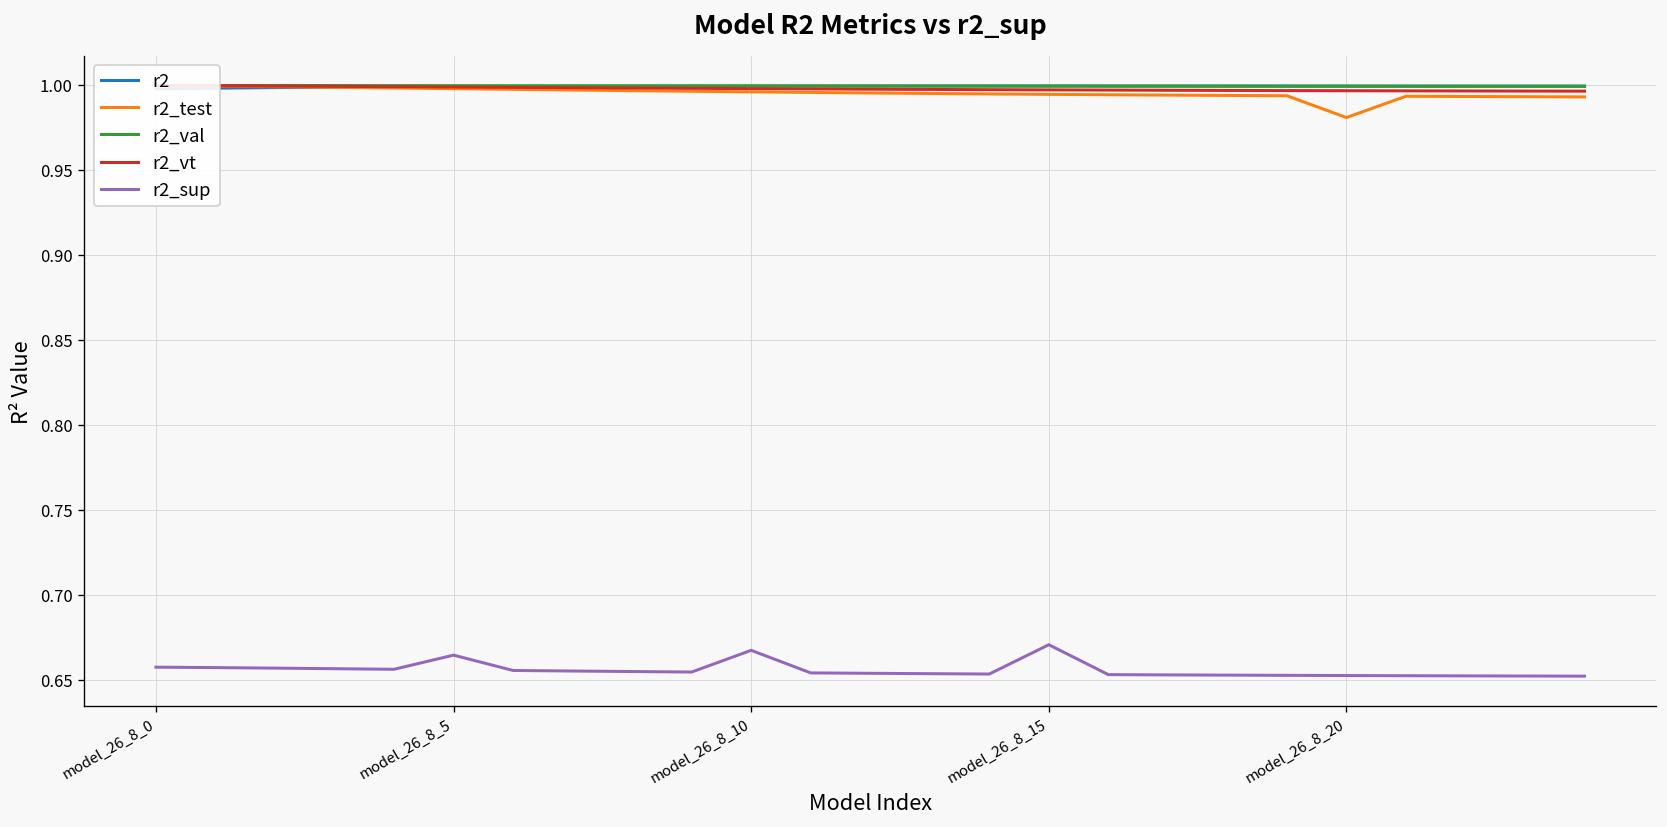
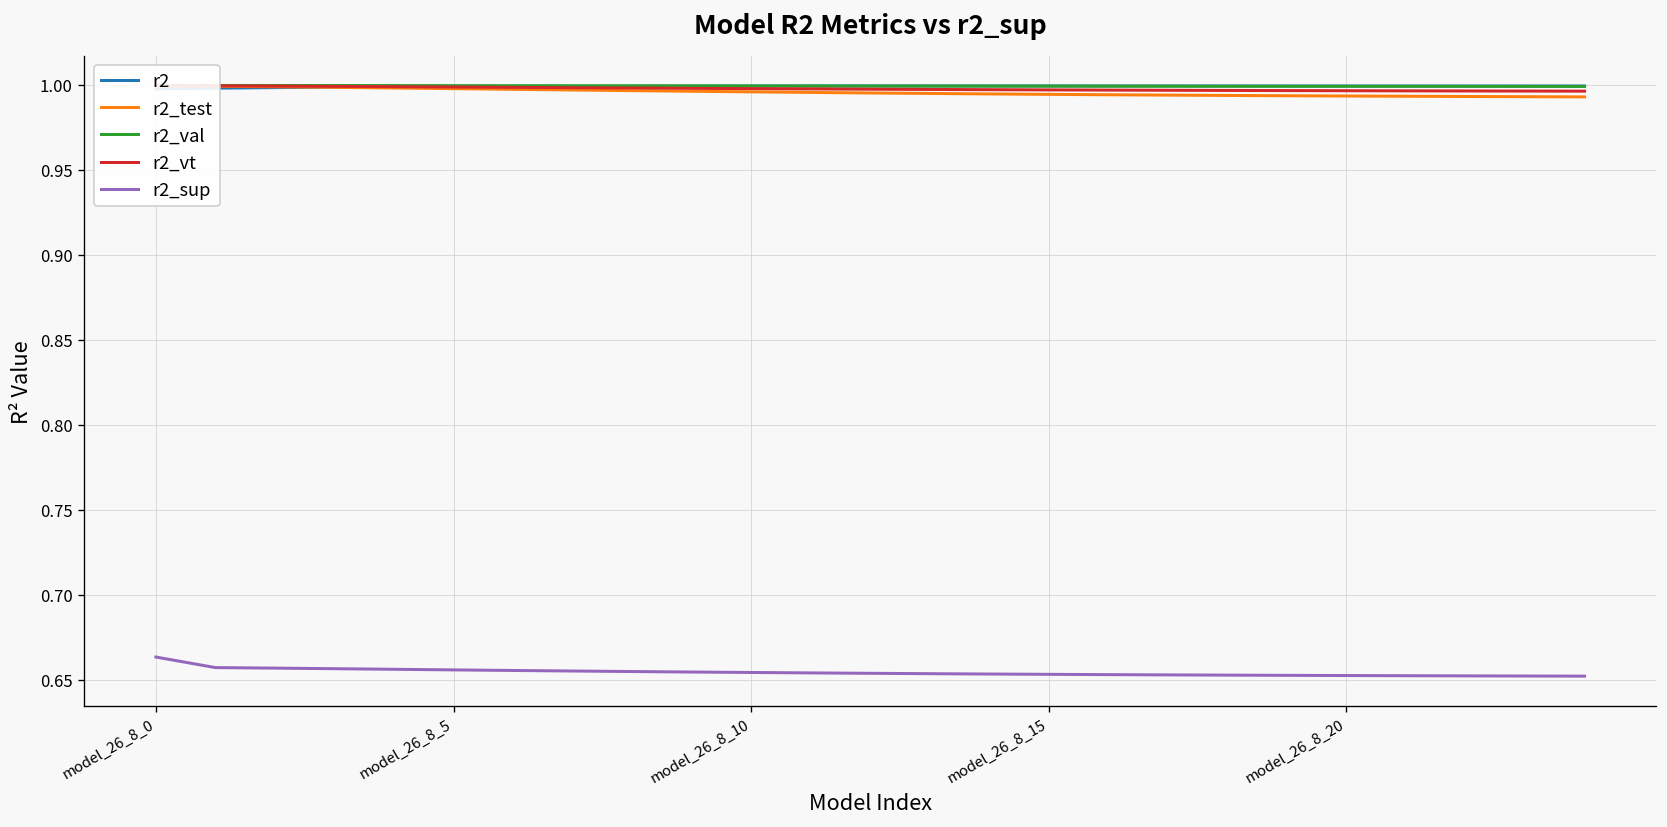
r2_sup, model_26_8_0: 0.657 -> 0.663
r2_sup, model_26_8_5: 0.664 -> 0.656
r2_sup, model_26_8_10: 0.667 -> 0.654
r2_sup, model_26_8_15: 0.670 -> 0.653
r2_test, model_26_8_20: 0.981 -> 0.993
